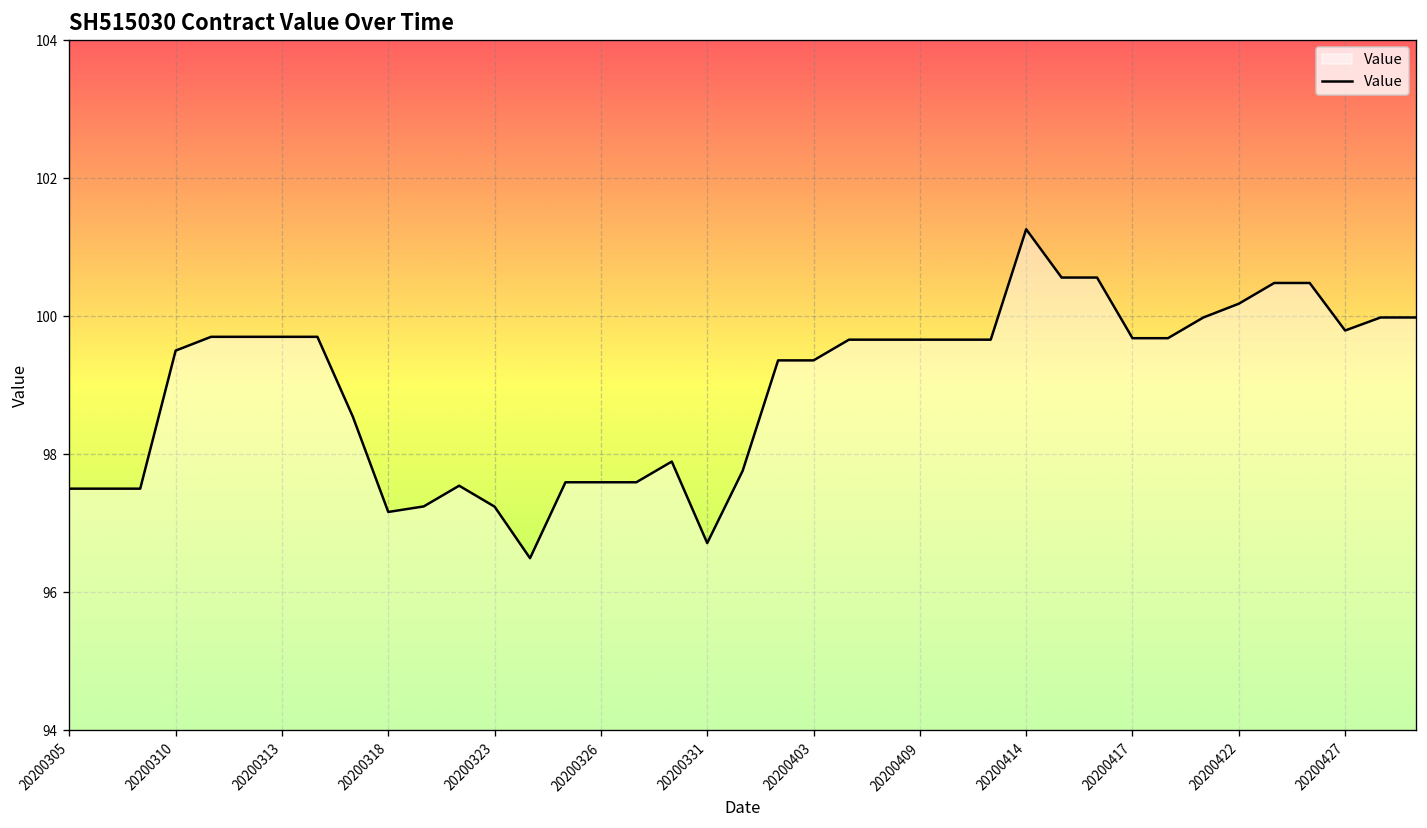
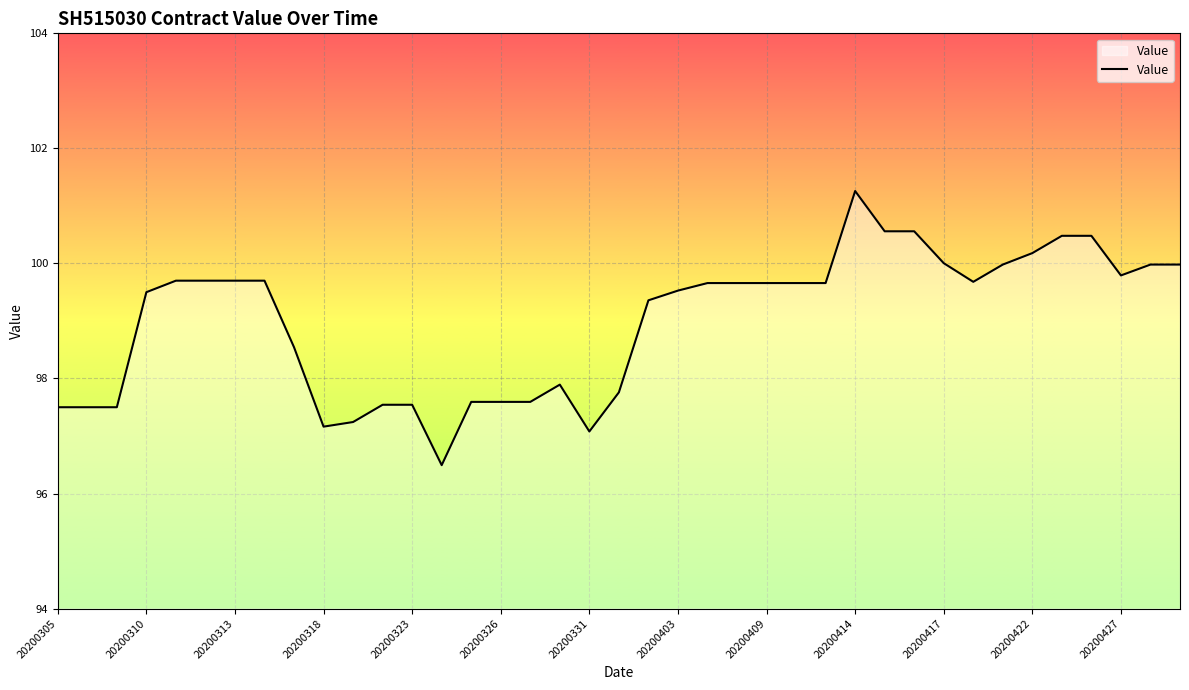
20200323: 97.2 -> 97.5
20200331: 96.7 -> 97.1
20200403: 99.4 -> 99.5
20200417: 99.7 -> 100.0
